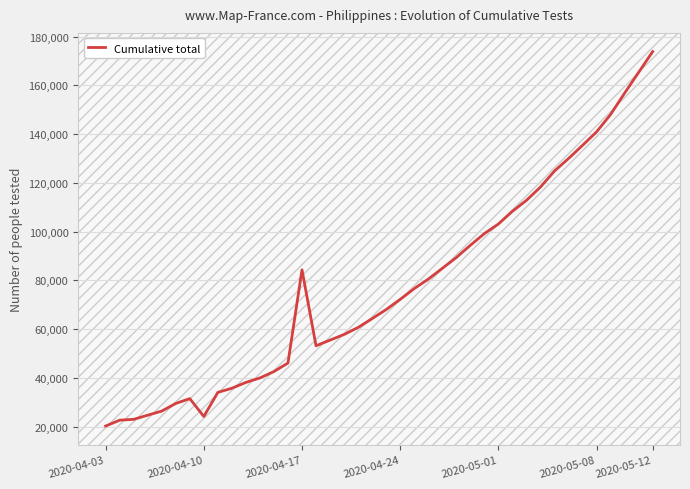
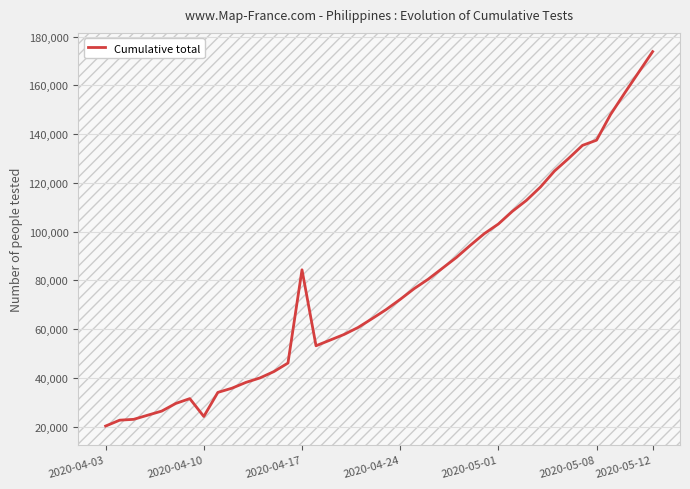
2020-05-08: 141,000 -> 137,000
